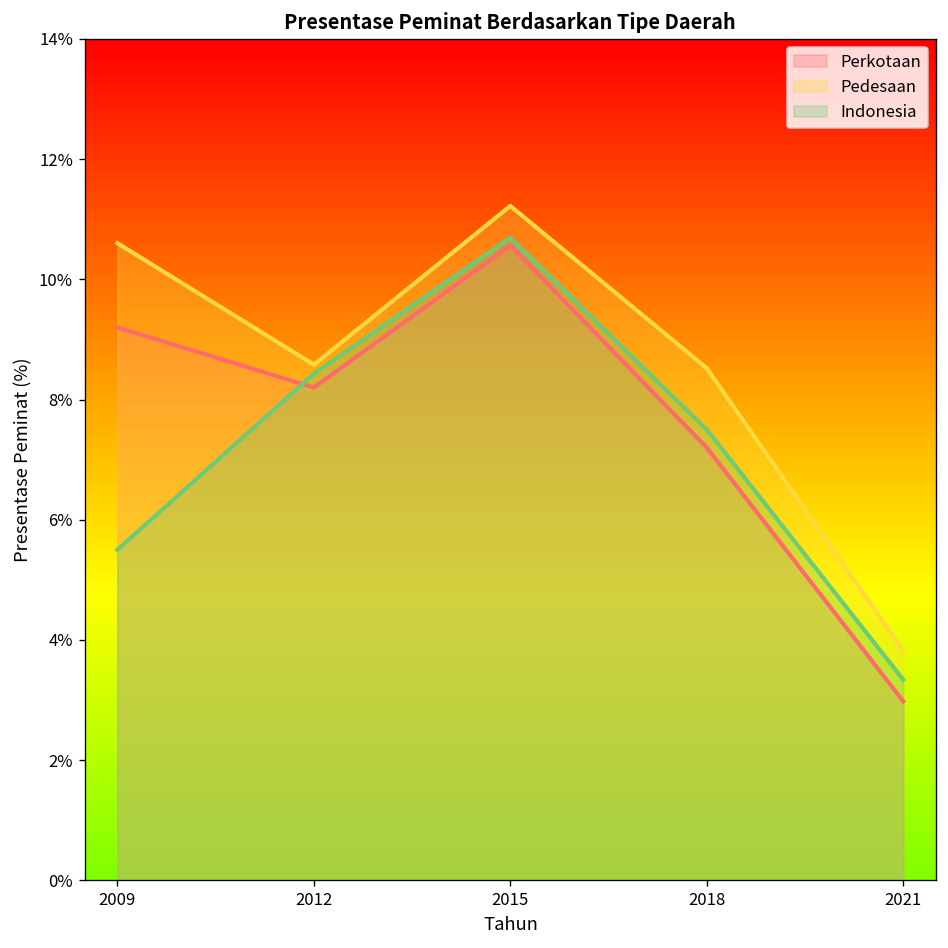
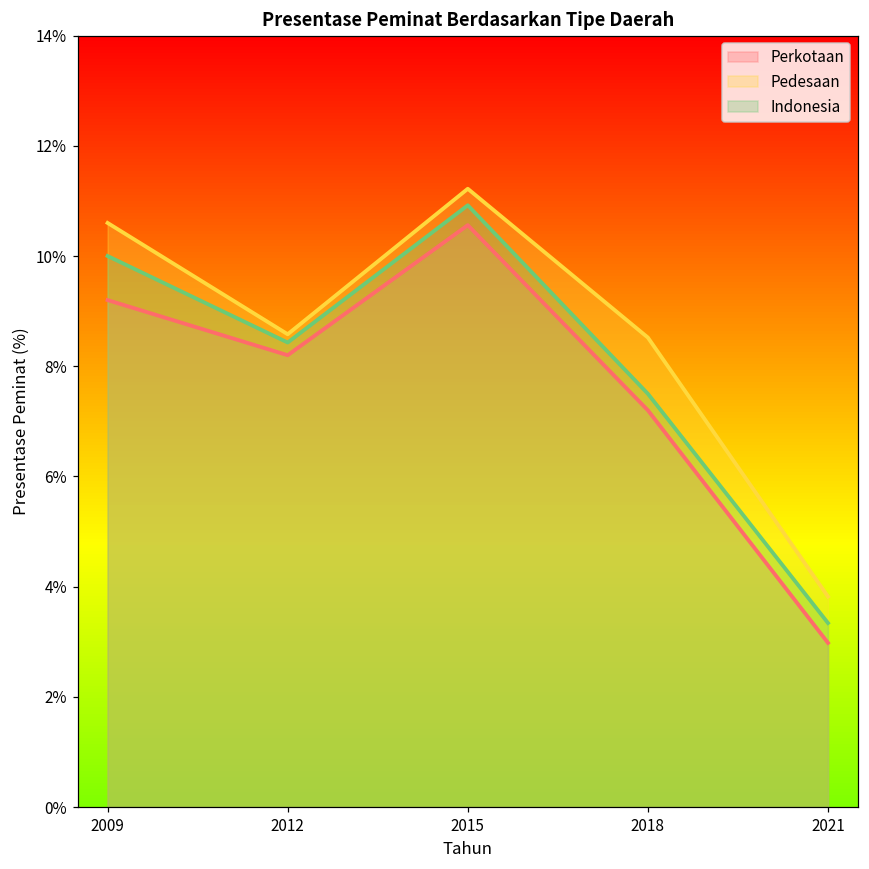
Indonesia, 2009: 5.5% -> 10.0%
Indonesia, 2015: 10.7% -> 10.9%
